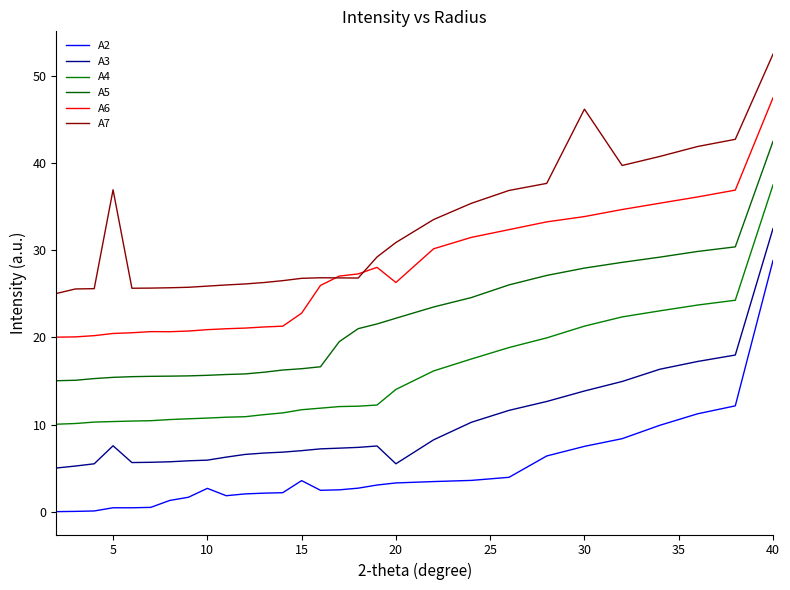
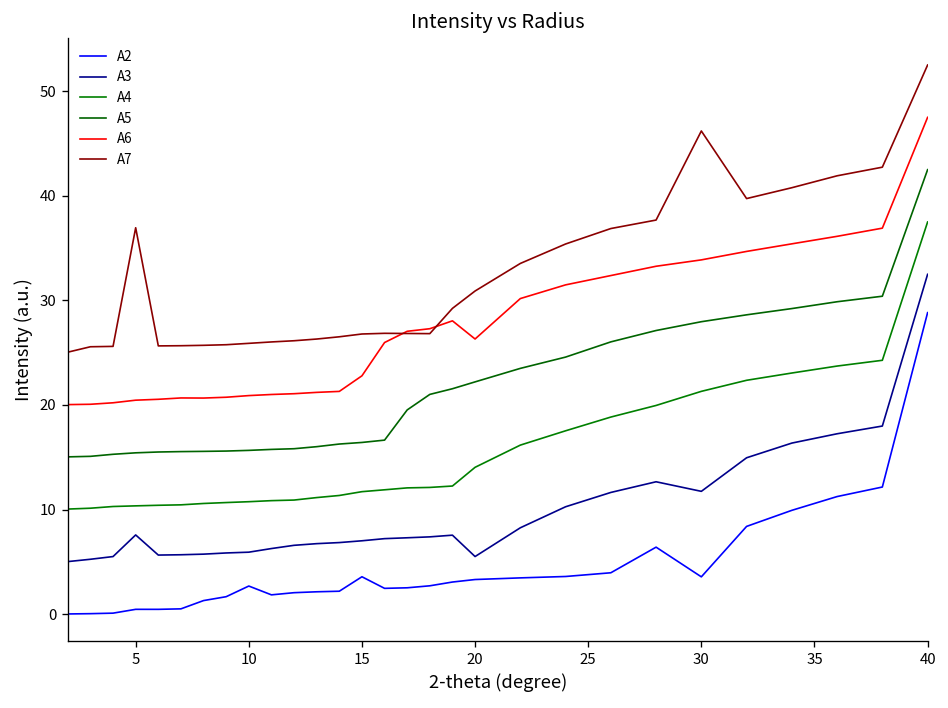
A2, 30: 8 -> 4
A3, 30: 14 -> 12
